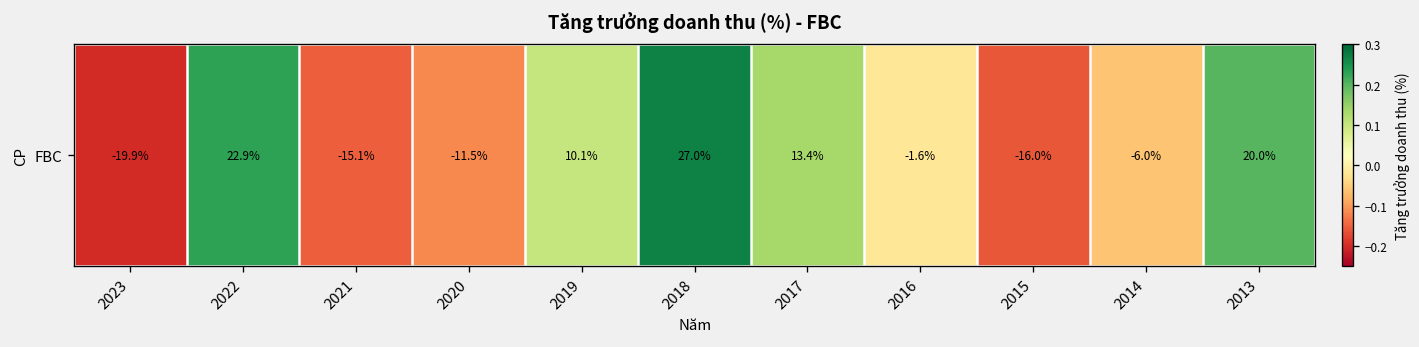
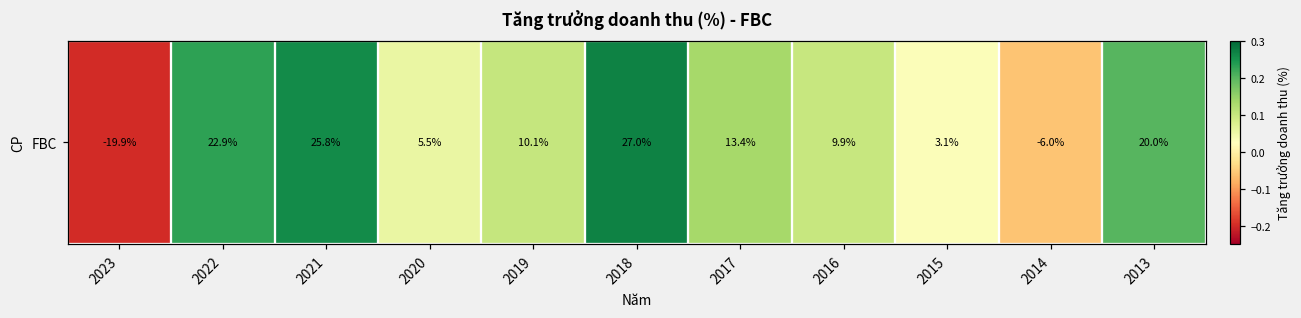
FBC, 2021: -15.1% -> 25.8%
FBC, 2020: -11.5% -> 5.5%
FBC, 2016: -1.6% -> 9.9%
FBC, 2015: -16.0% -> 3.1%
